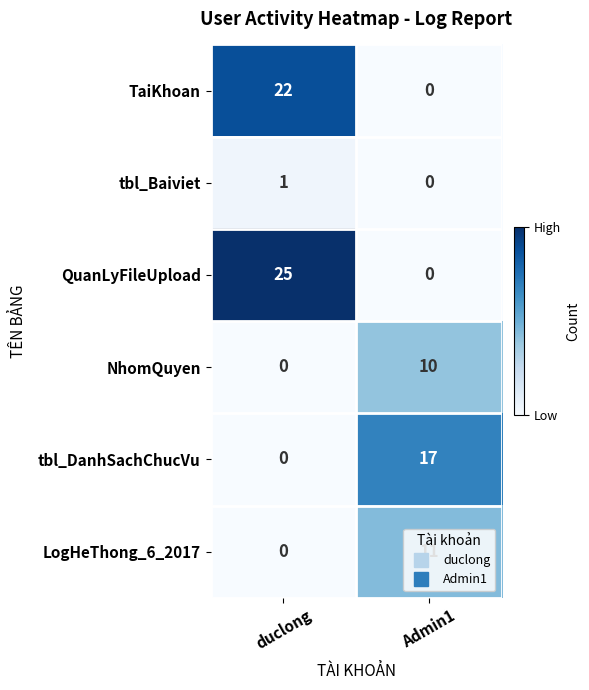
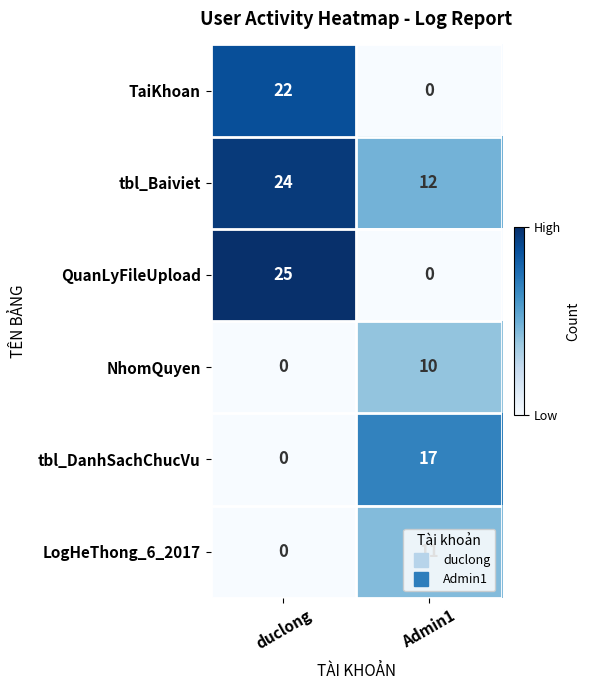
tbl_Baiviet, duclong: 1 -> 24
tbl_Baiviet, Admin1: 0 -> 12
